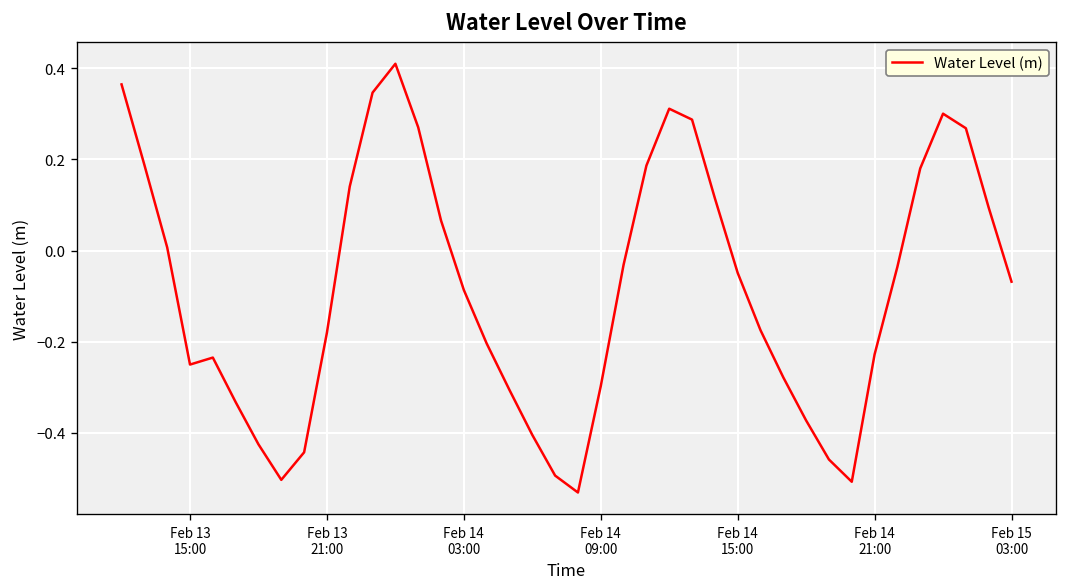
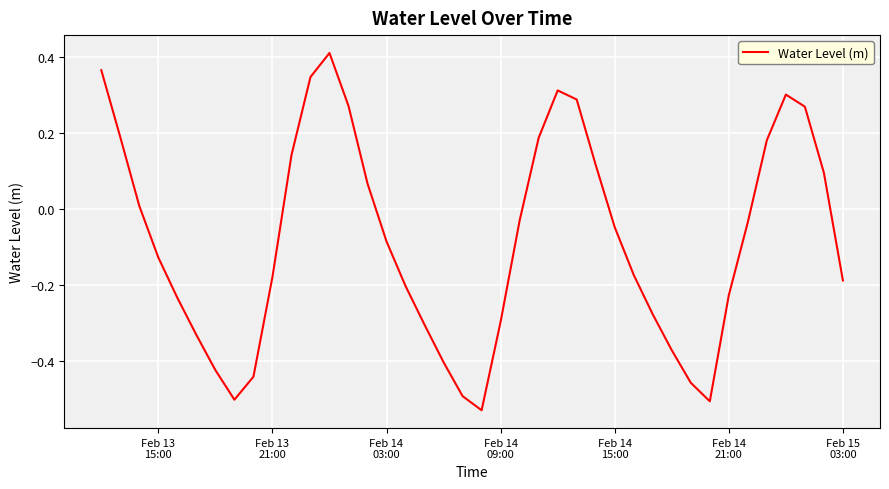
Feb 13 15:00: -0.25 -> -0.13
Feb 15 03:00: -0.07 -> -0.19
